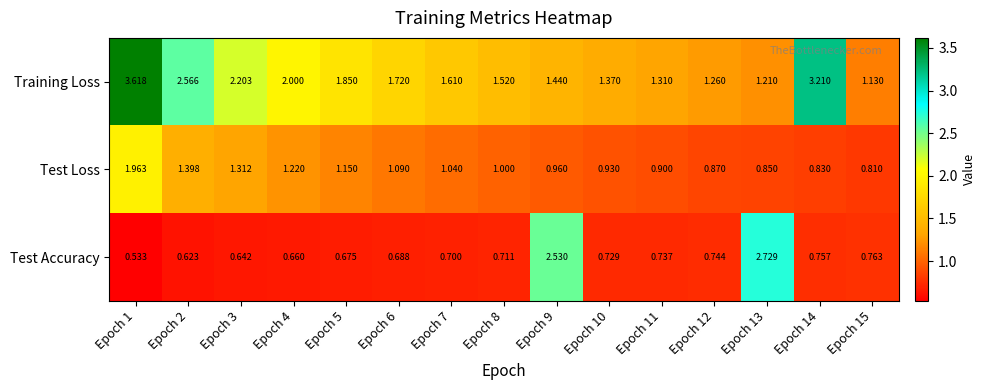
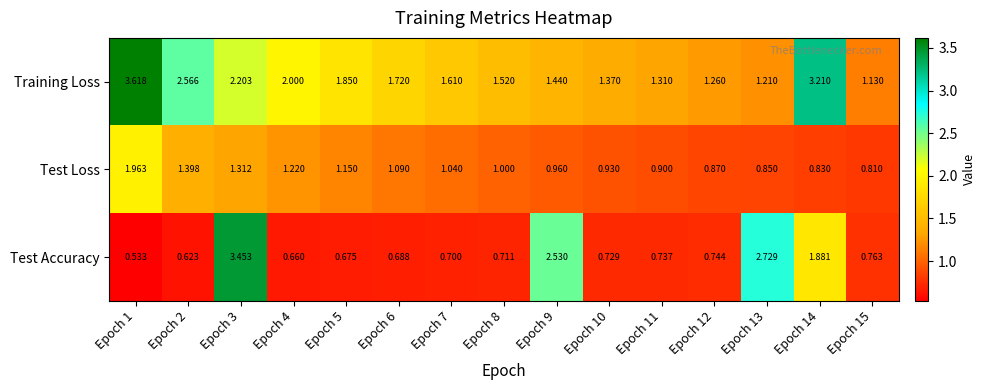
Test Accuracy, Epoch 3: 0.642 -> 3.453
Test Accuracy, Epoch 14: 0.757 -> 1.881
